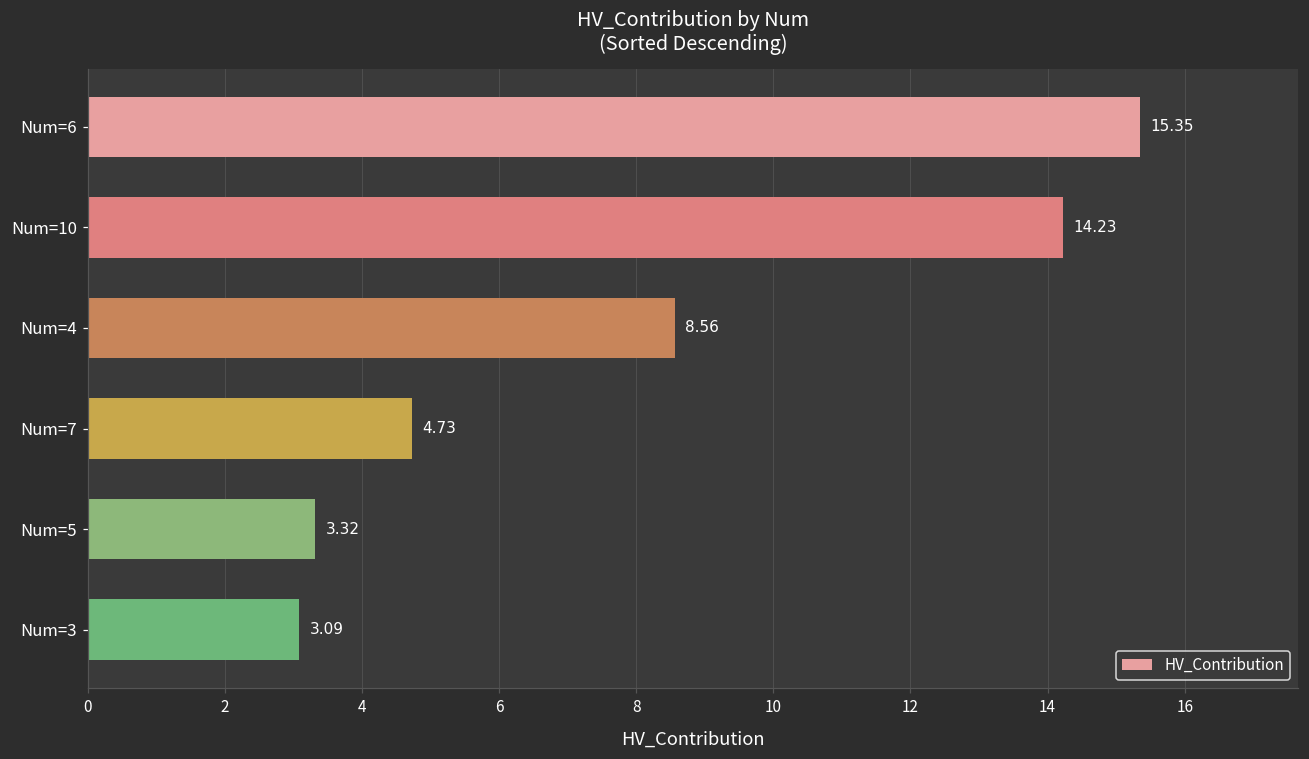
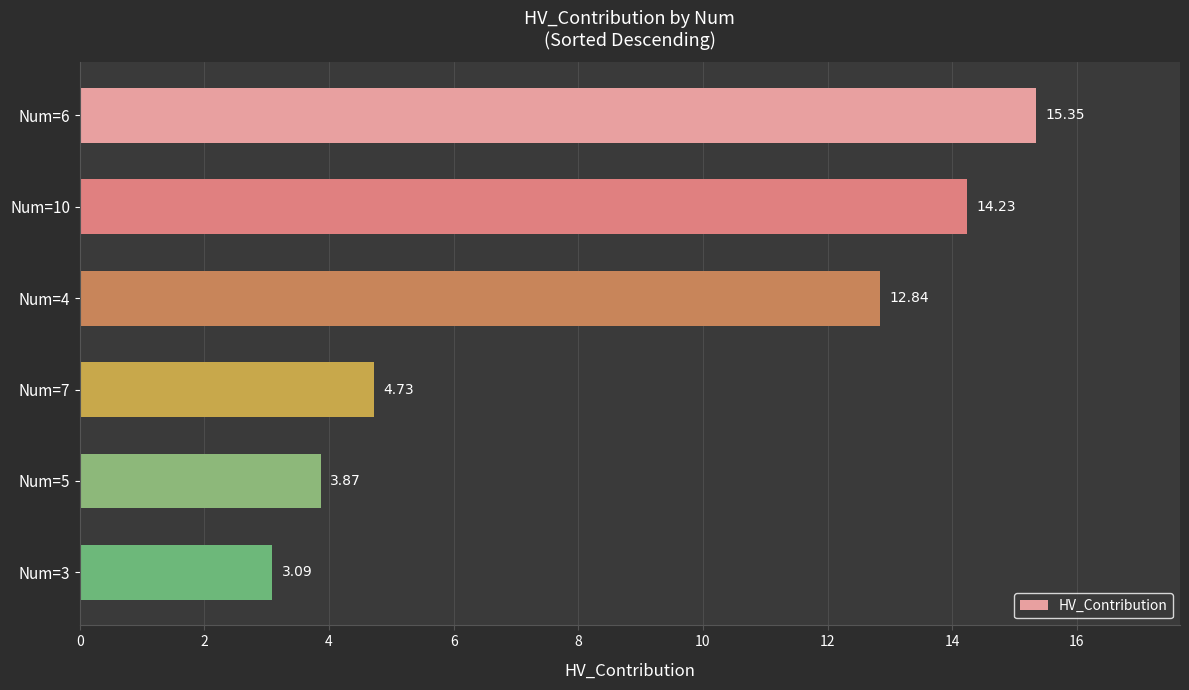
Num=4: 8.56 -> 12.84
Num=5: 3.32 -> 3.87
